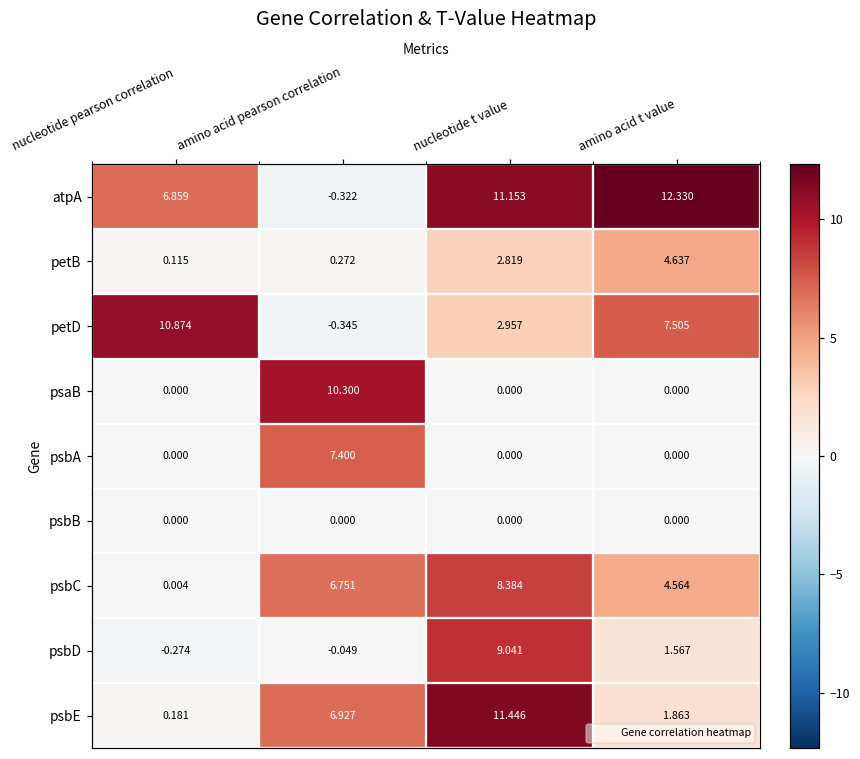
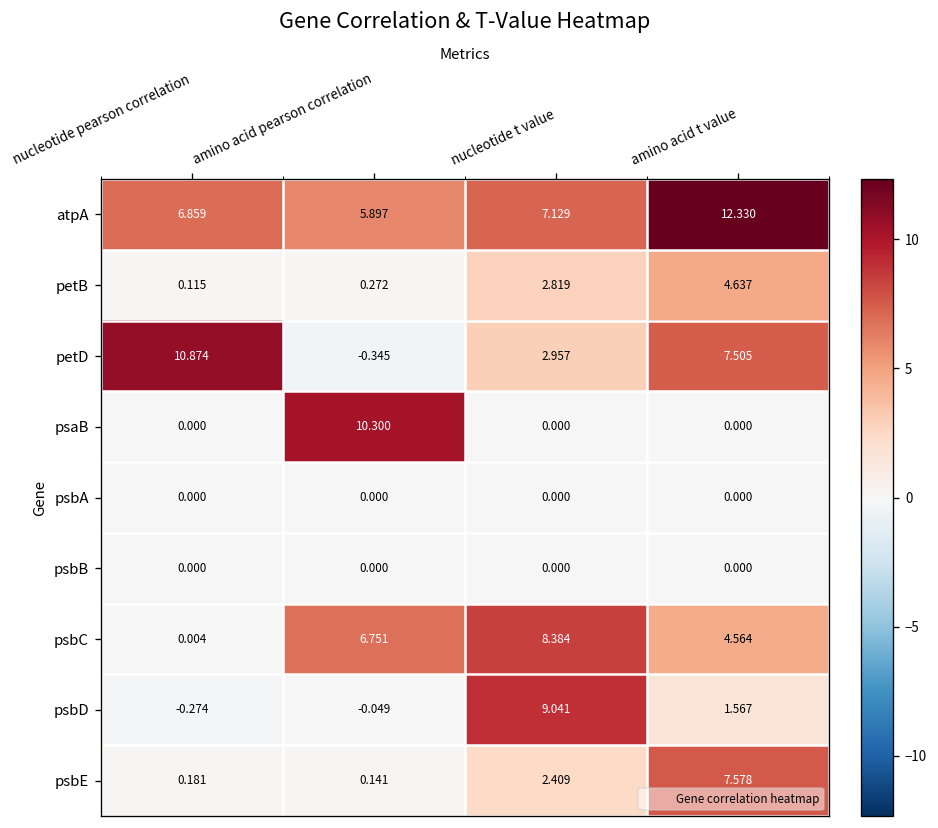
atpA, amino acid pearson correlation: -0.322 -> 5.897
atpA, nucleotide t value: 11.153 -> 7.129
psbA, amino acid pearson correlation: 7.400 -> 0.000
psbE, amino acid pearson correlation: 6.927 -> 0.141
psbE, nucleotide t value: 11.446 -> 2.409
psbE, amino acid t value: 1.863 -> 7.578
